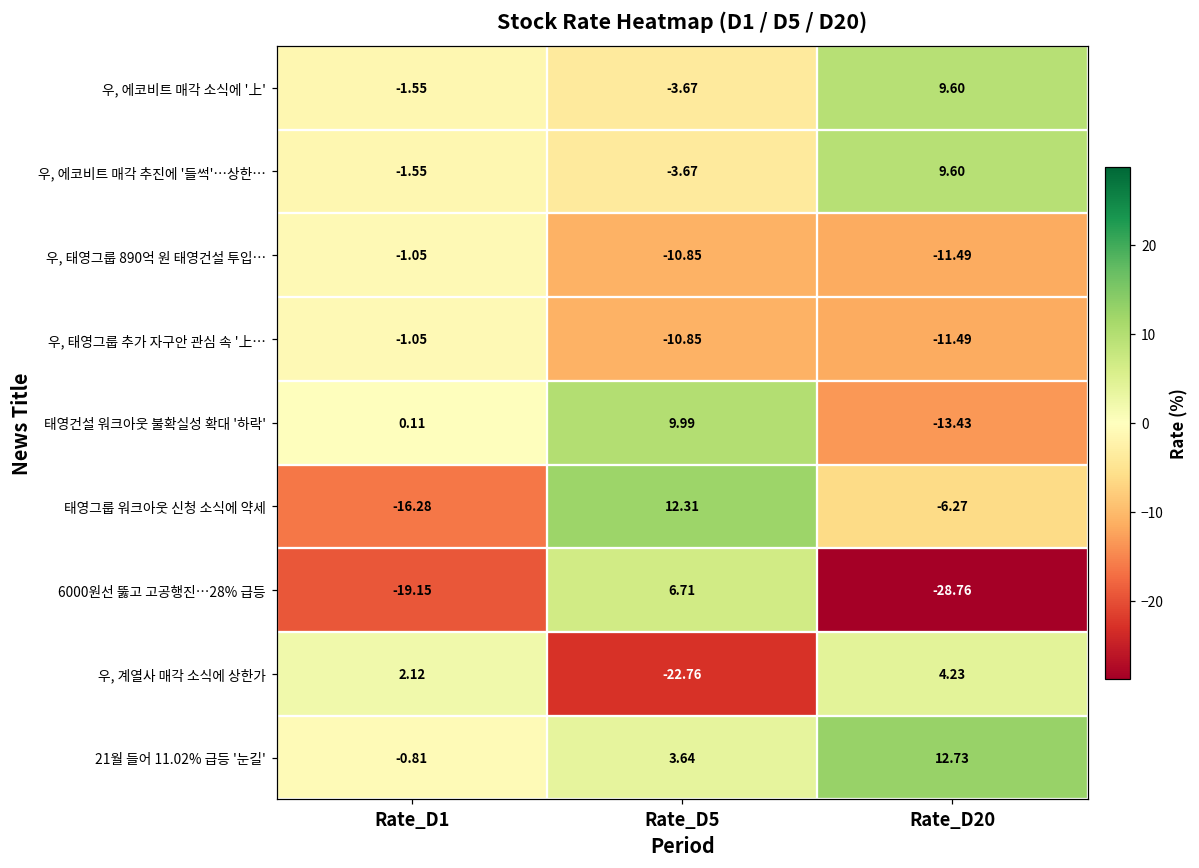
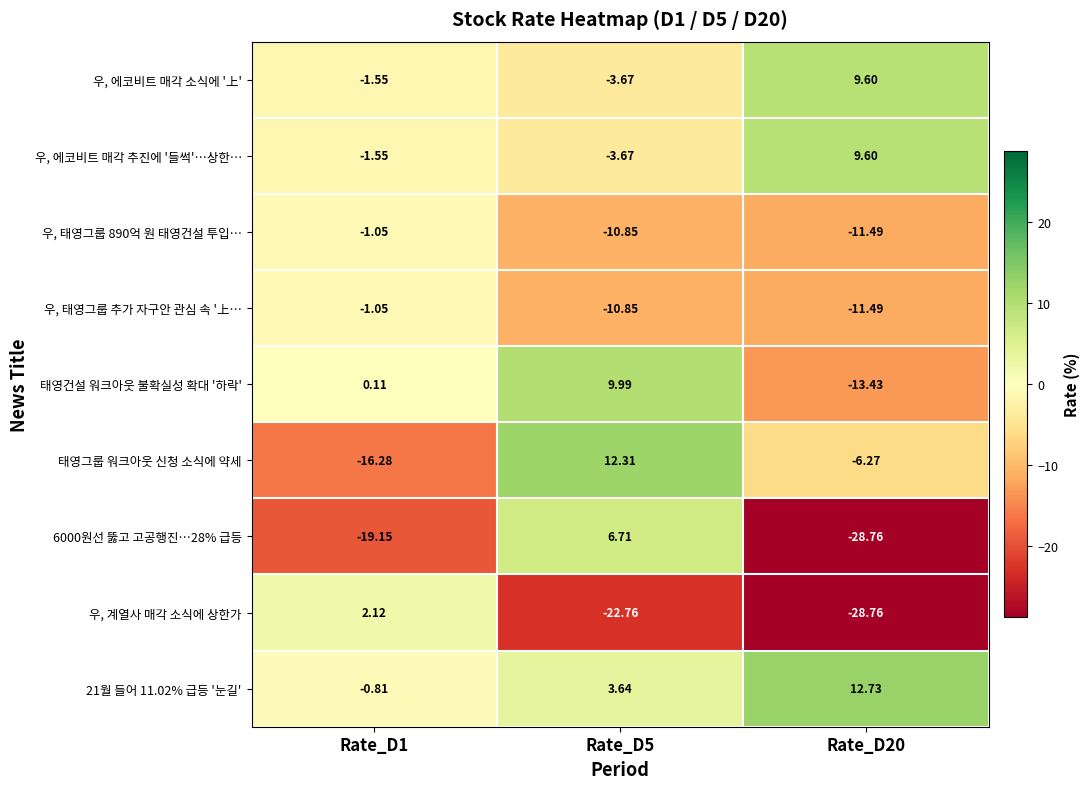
우, 계열사 매각 소식에 상한가, Rate_D20: 4.23 -> -28.76
